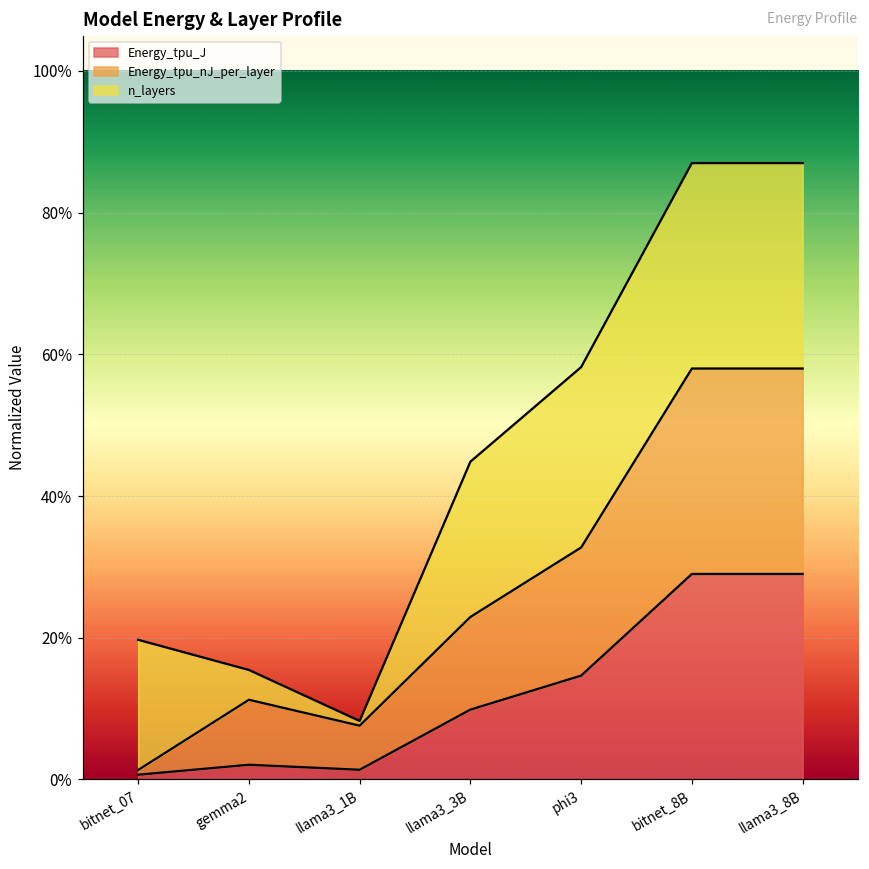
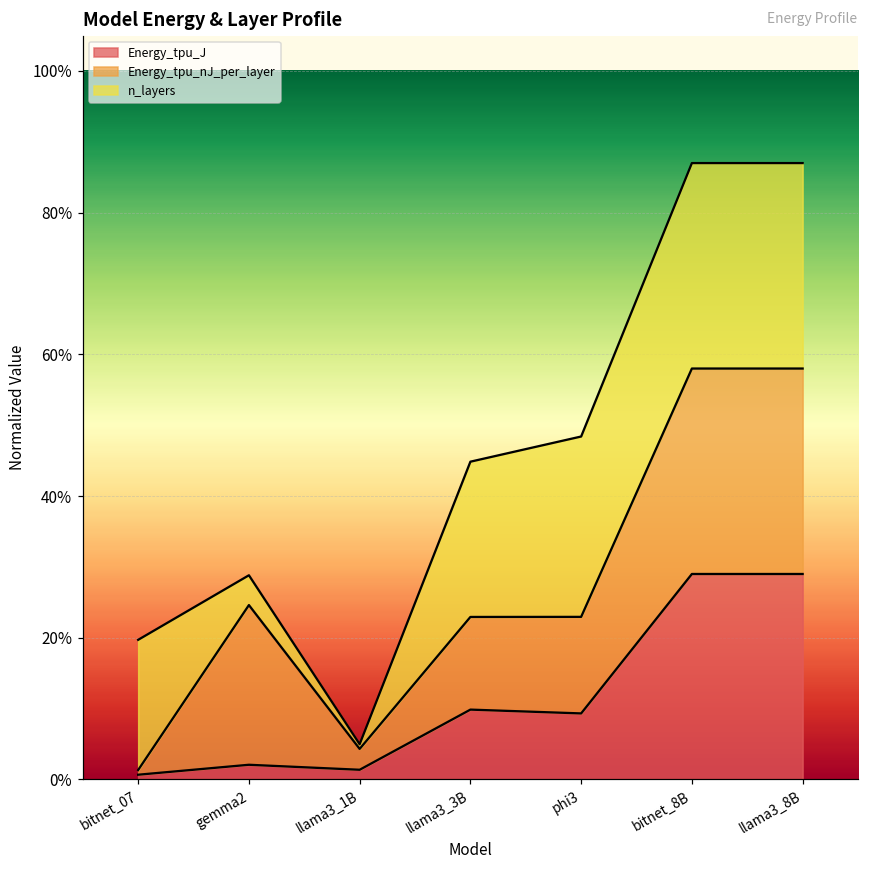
Energy_tpu_nJ_per_layer, gemma2: 9% -> 23%
Energy_tpu_nJ_per_layer, llama3_1B: 6% -> 3%
Energy_tpu_J, phi3: 15% -> 9%
Energy_tpu_nJ_per_layer, phi3: 18% -> 14%
